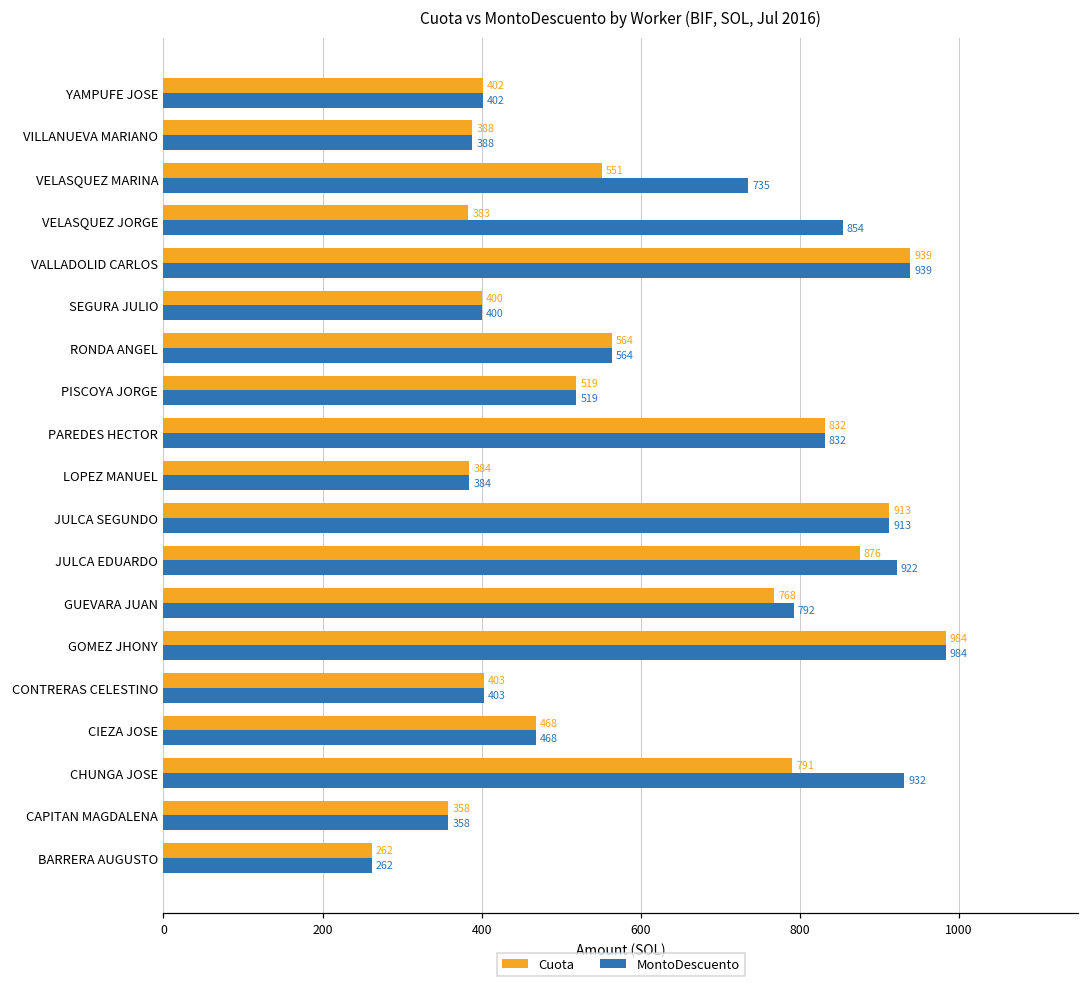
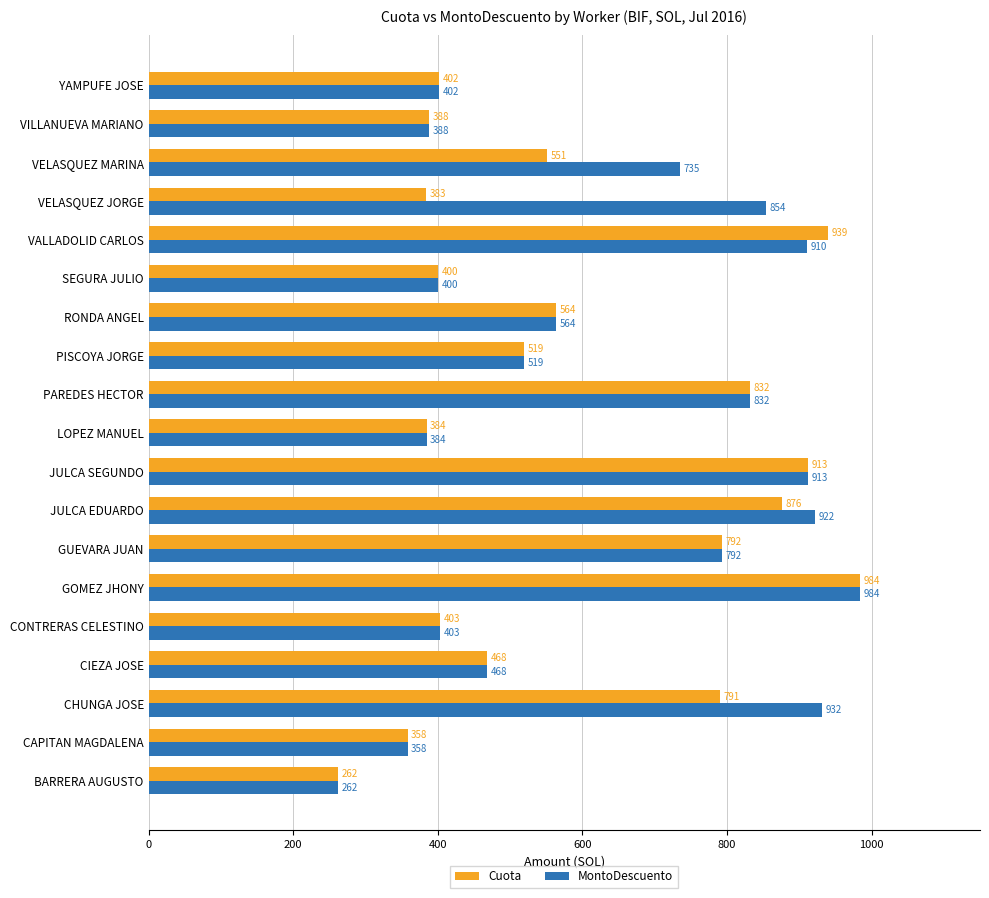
MontoDescuento, VALLADOLID CARLOS: 939 -> 910
Cuota, GUEVARA JUAN: 768 -> 792
